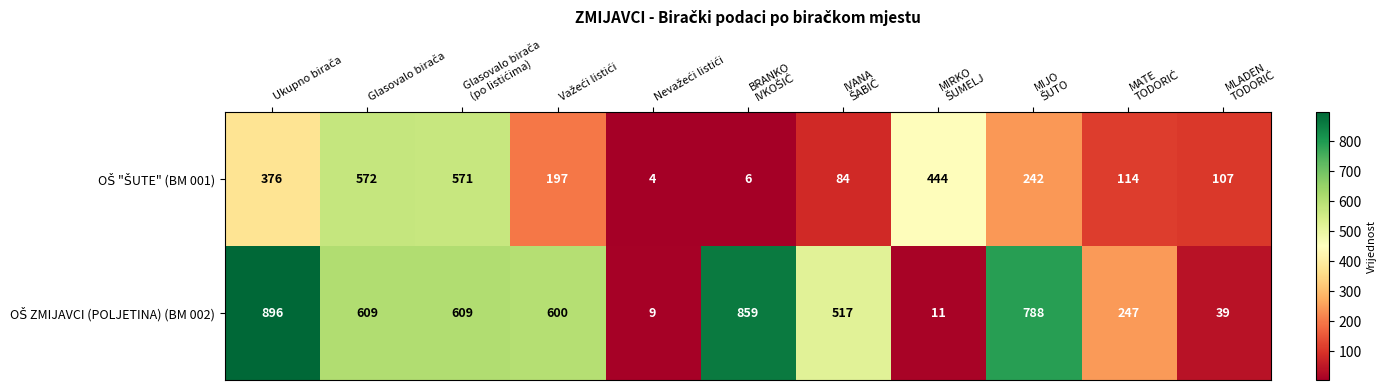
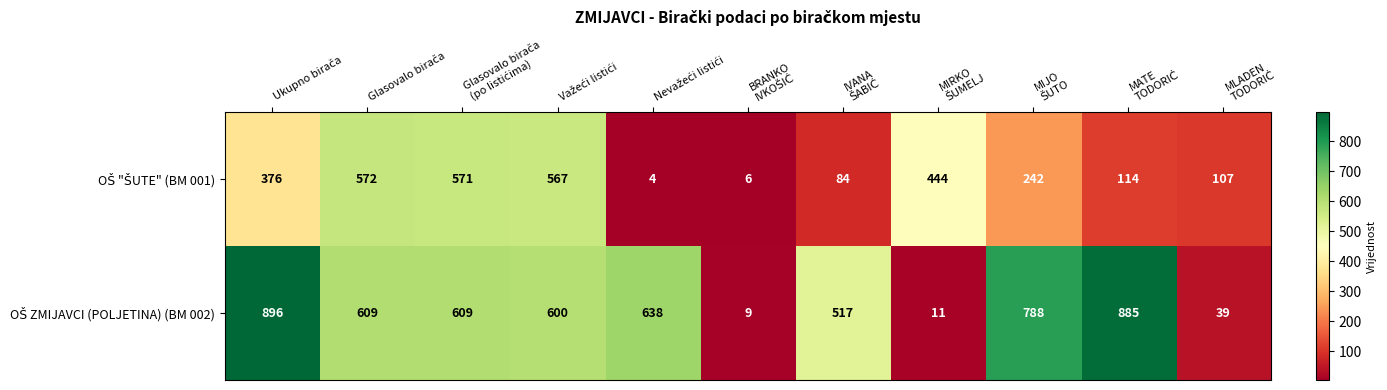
OŠ "ŠUTE" (BM 001), Važeći listići: 197 -> 567
OŠ ZMIJAVCI (POLJETINA) (BM 002), Nevažeći listići: 9 -> 638
OŠ ZMIJAVCI (POLJETINA) (BM 002), BRANKO IVKOŠIĆ: 859 -> 9
OŠ ZMIJAVCI (POLJETINA) (BM 002), MATE TODORIĆ: 247 -> 885
